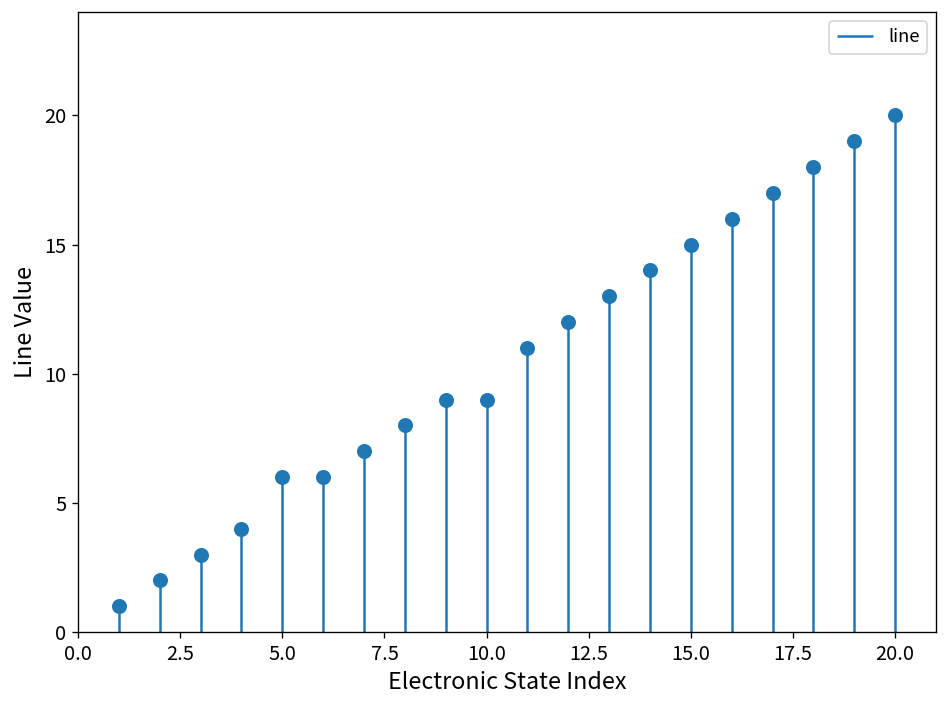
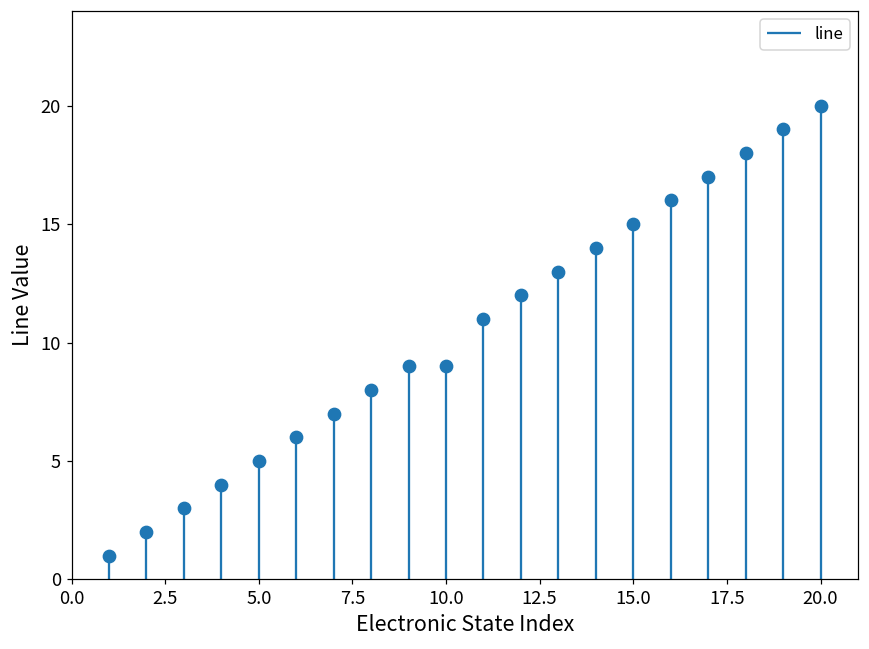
5.0: 6 -> 5
